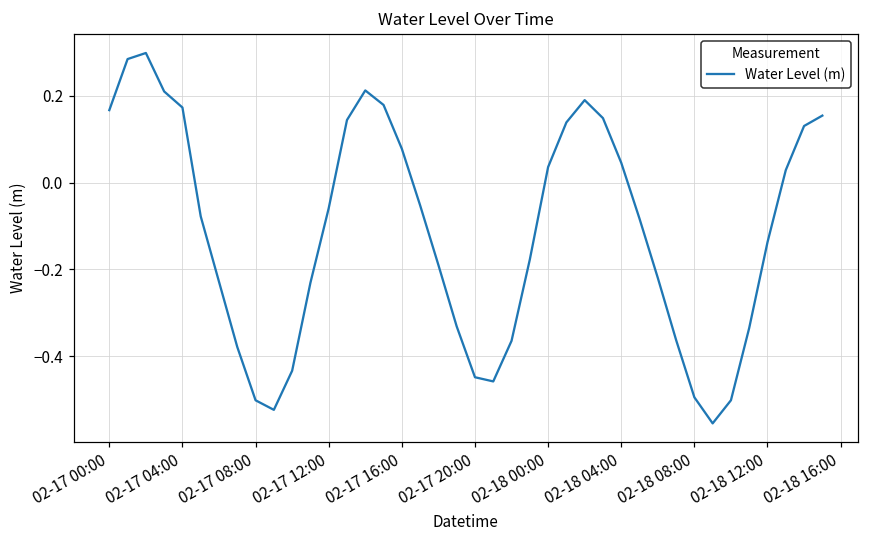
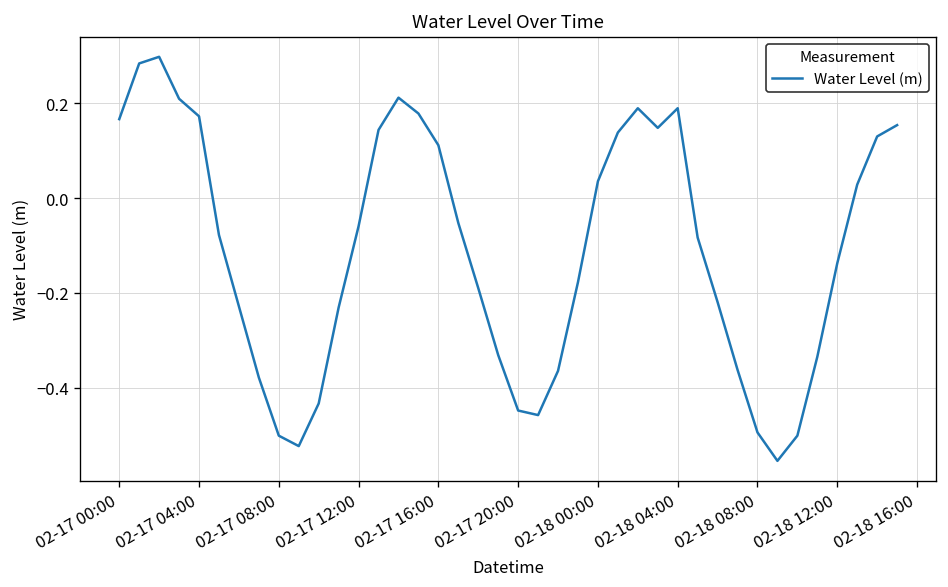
02-17 16:00: 0.08 -> 0.11
02-18 04:00: 0.05 -> 0.19
